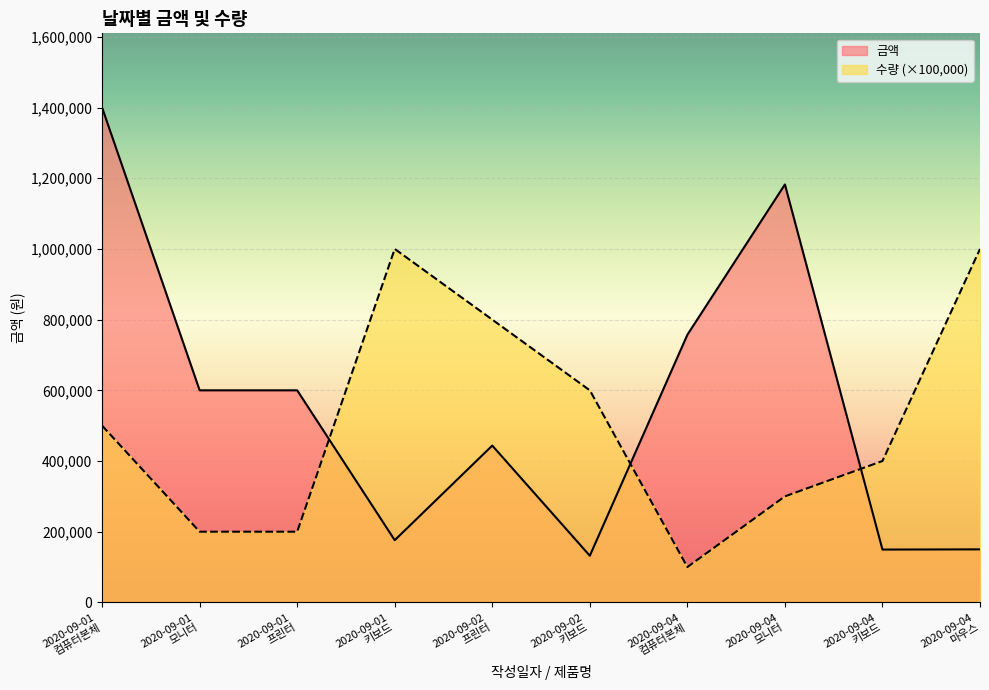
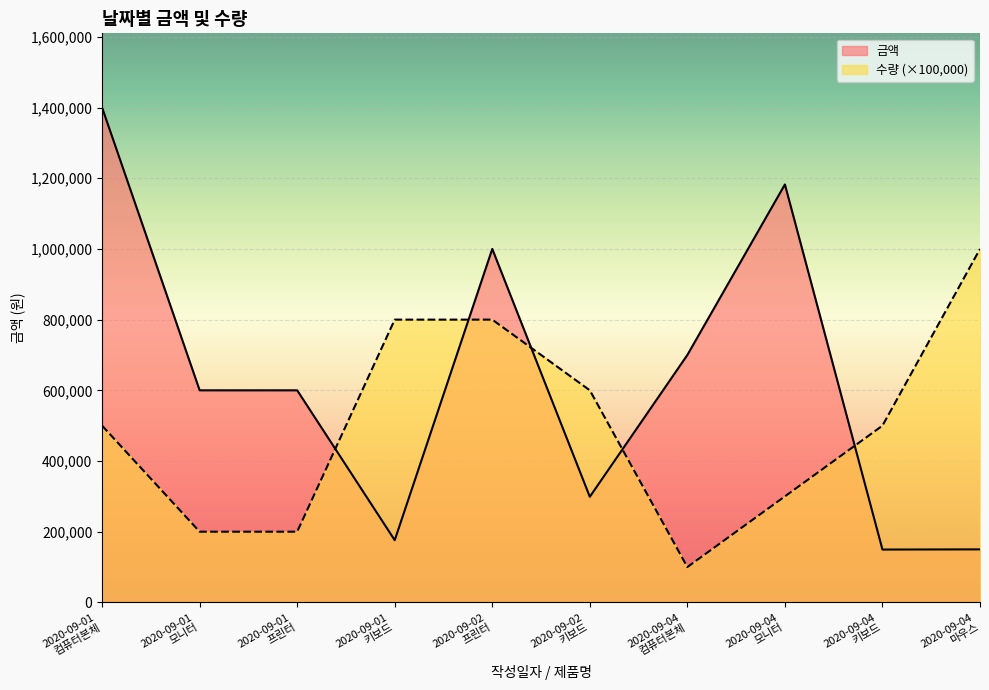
수량 (×100,000), 2020-09-01 키보드: 1,000,000 -> 800,000
금액, 2020-09-02 프린터: 440,000 -> 1,000,000
금액, 2020-09-02 키보드: 130,000 -> 300,000
금액, 2020-09-04 컴퓨터본체: 760,000 -> 700,000
수량 (×100,000), 2020-09-04 키보드: 400,000 -> 500,000
